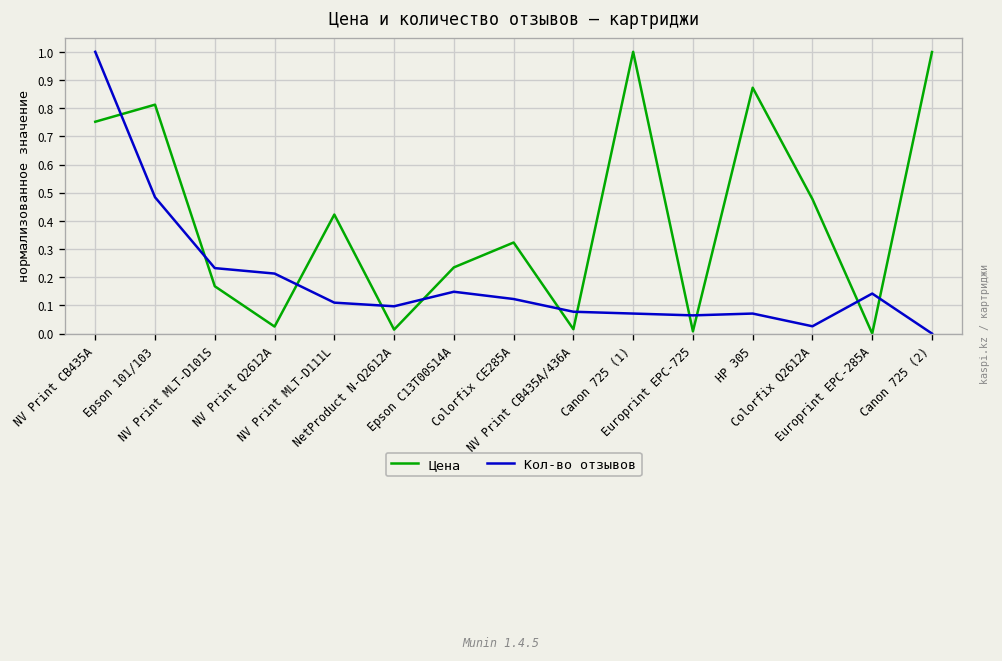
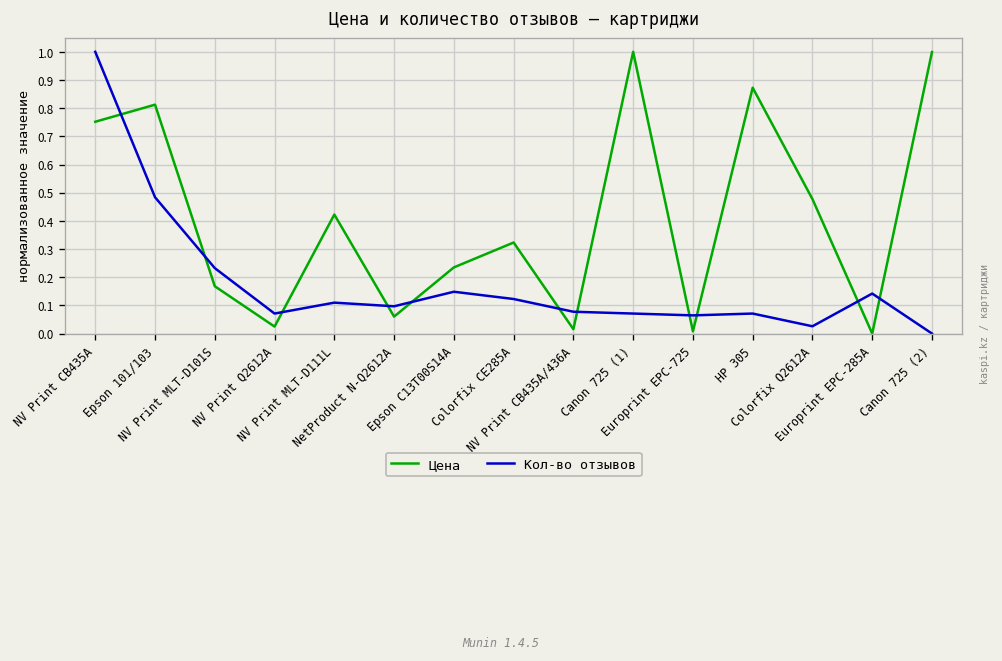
Кол-во отзывов, NV Print Q2612A: 0.21 -> 0.07
Цена, NetProduct N-Q2612A: 0.01 -> 0.06
